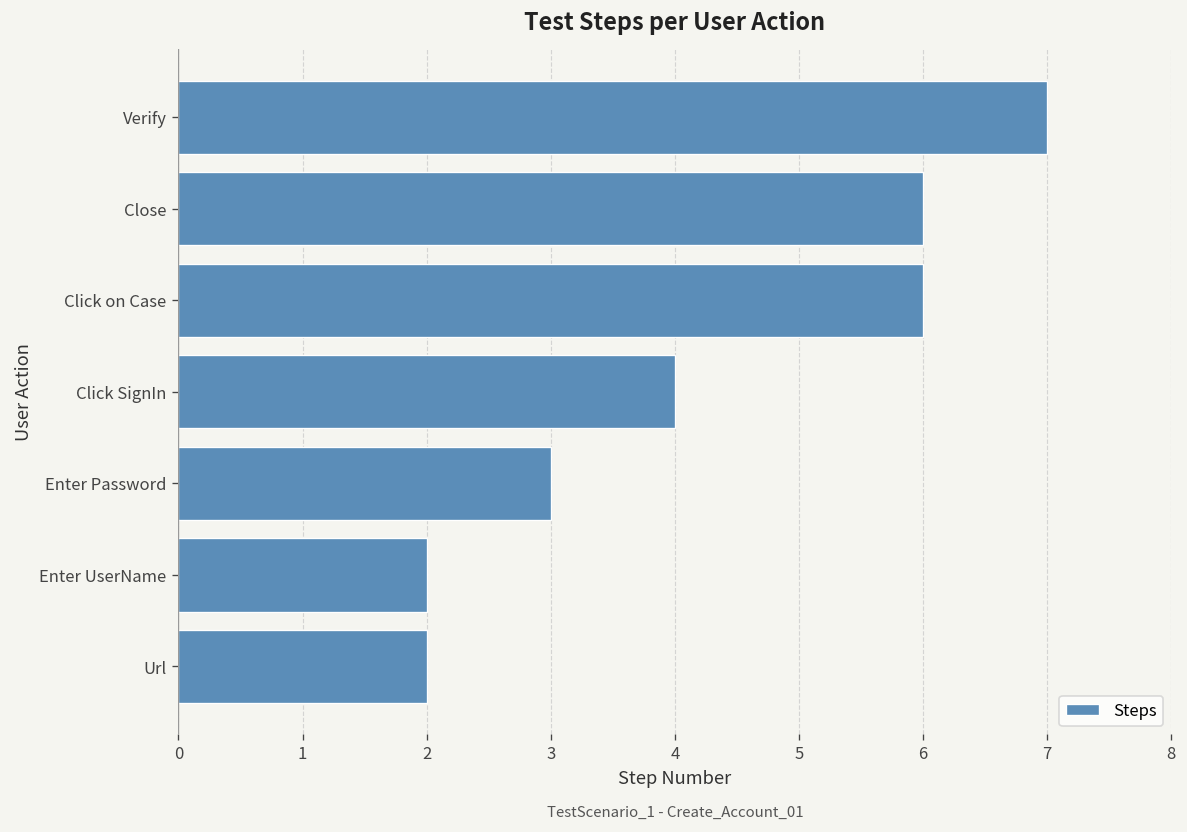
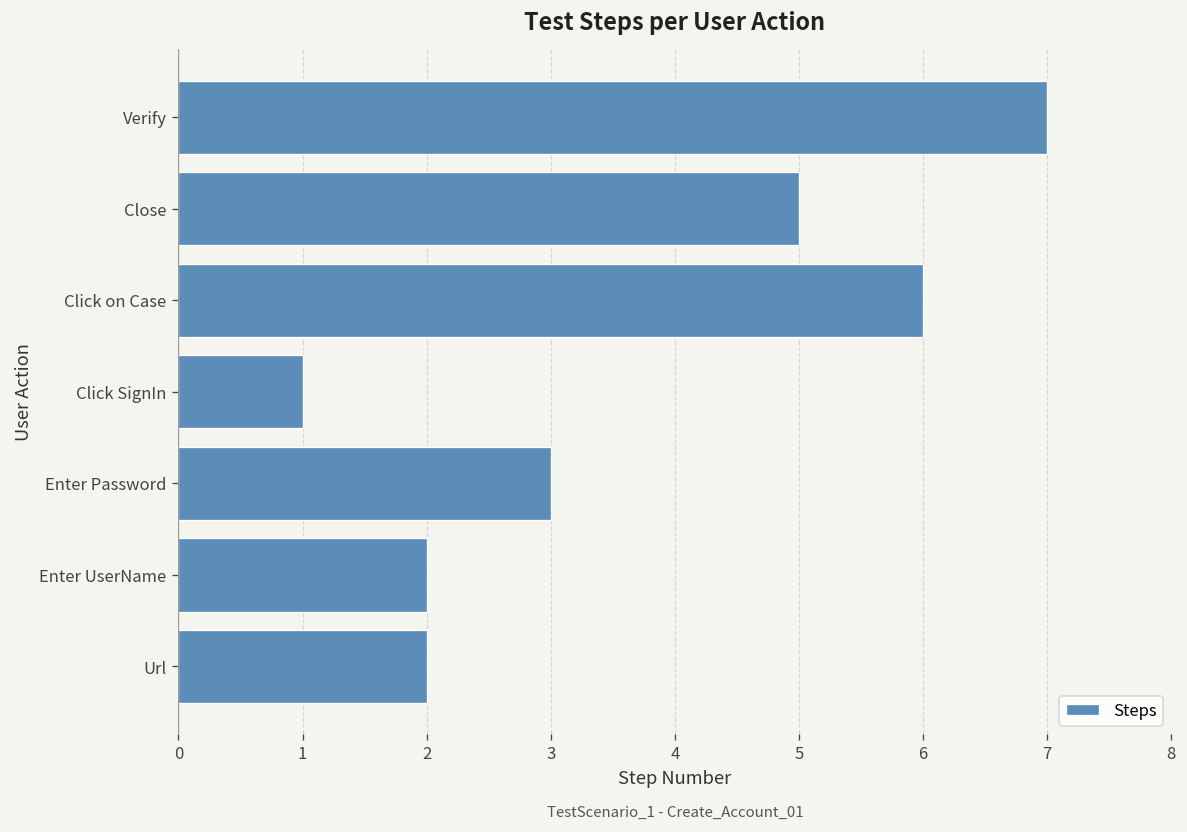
Close: 6 -> 5
Click SignIn: 4 -> 1
